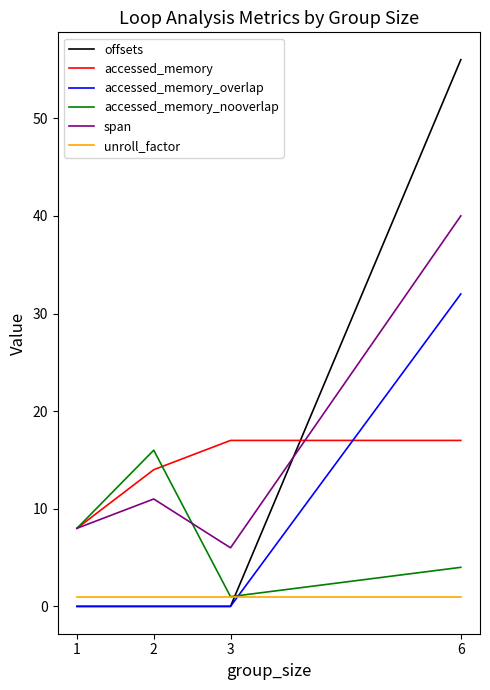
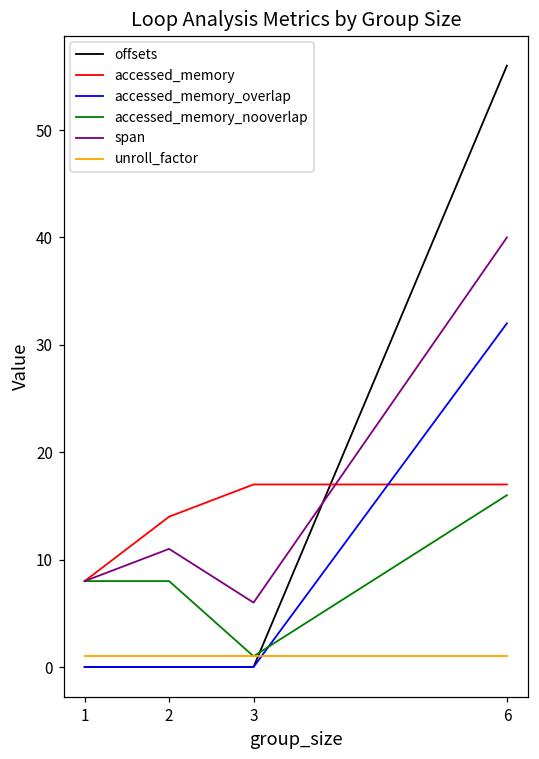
accessed_memory_nooverlap, 2: 16 -> 8
accessed_memory_nooverlap, 6: 4 -> 16
